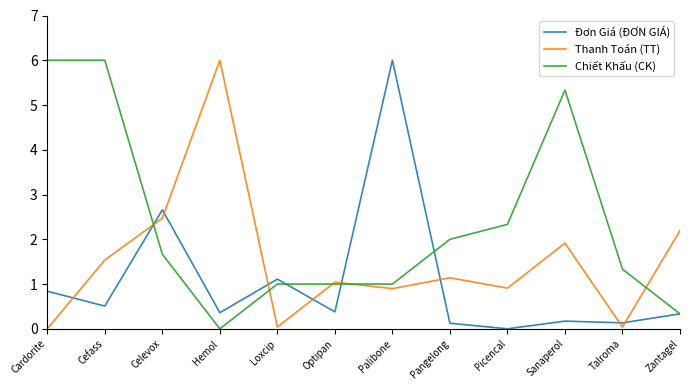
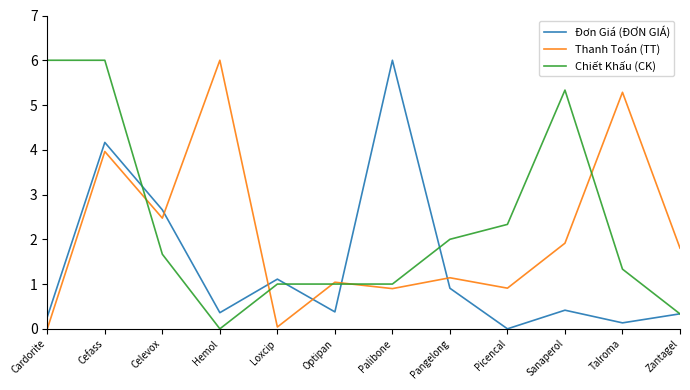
Đơn Giá (ĐƠN GIÁ), Cardorite: 0.8 -> 0.3
Đơn Giá (ĐƠN GIÁ), Cefass: 0.5 -> 4.2
Thanh Toán (TT), Cefass: 1.5 -> 4.0
Đơn Giá (ĐƠN GIÁ), Pangelong: 0.1 -> 0.9
Đơn Giá (ĐƠN GIÁ), Sanaperol: 0.2 -> 0.4
Thanh Toán (TT), Talroma: 0.0 -> 5.3
Thanh Toán (TT), Zantagel: 2.2 -> 1.8
